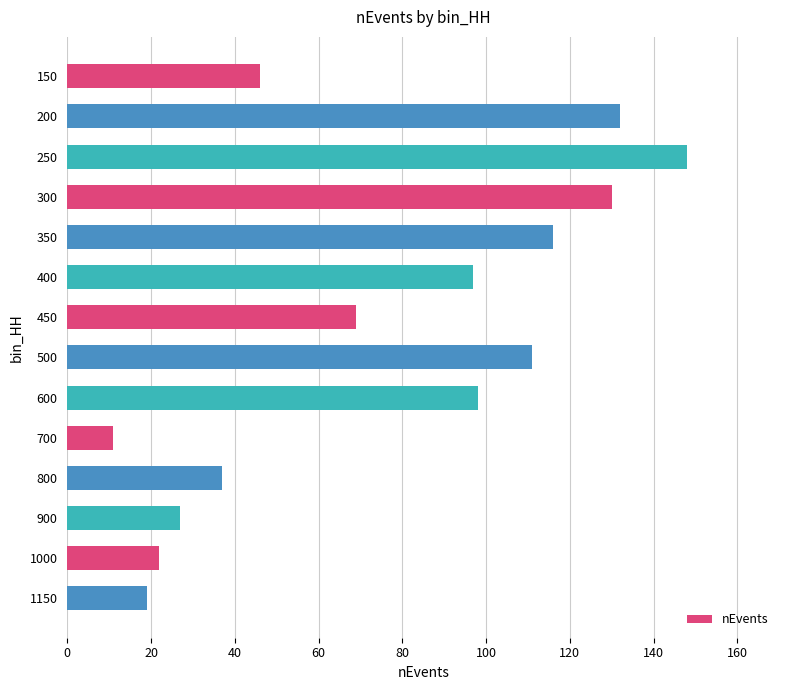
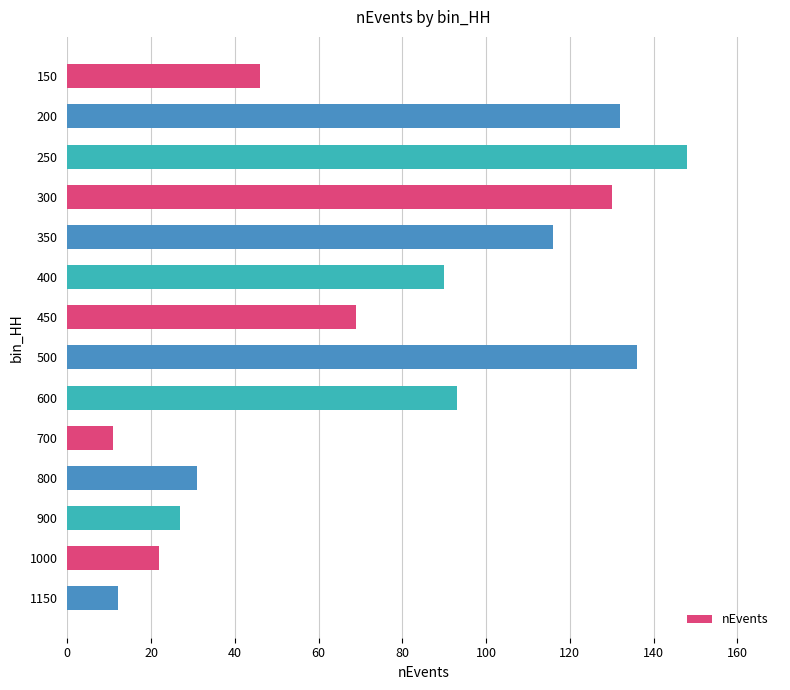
400: 97 -> 90
500: 111 -> 136
600: 98 -> 93
800: 37 -> 31
1150: 19 -> 12
